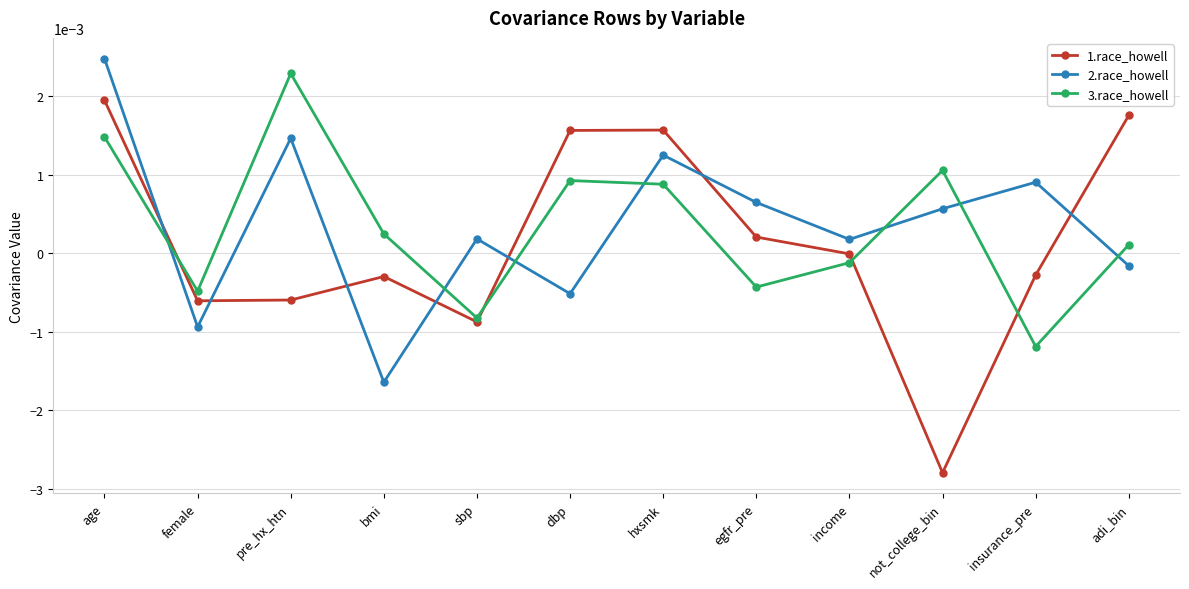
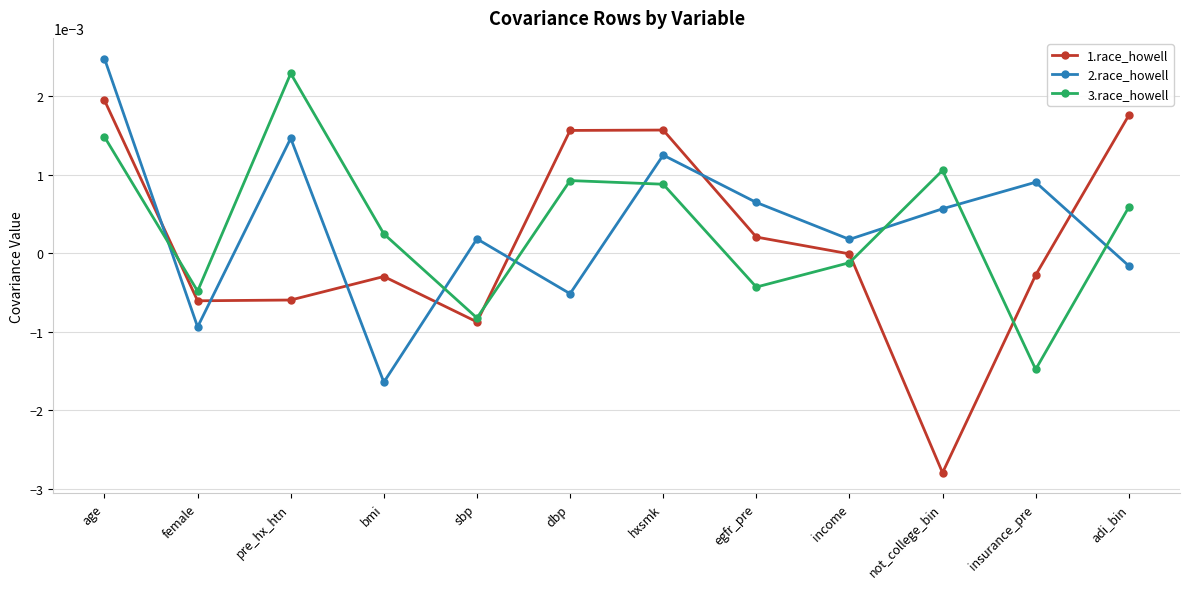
3.race_howell, insurance_pre: -0.0012 -> -0.0015
3.race_howell, adi_bin: 0.0001 -> 0.0006
